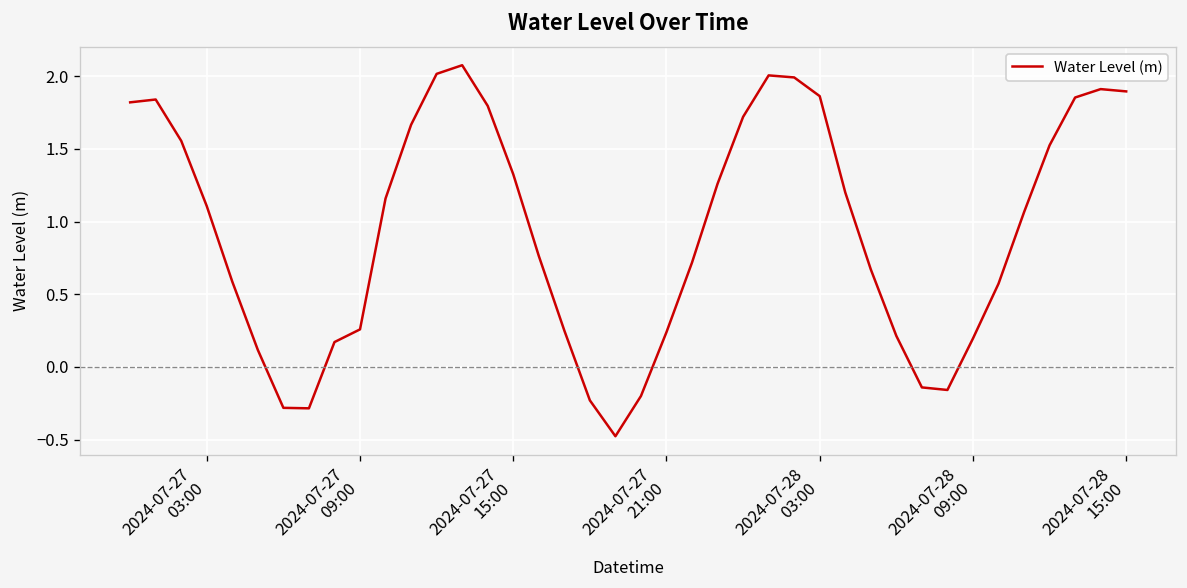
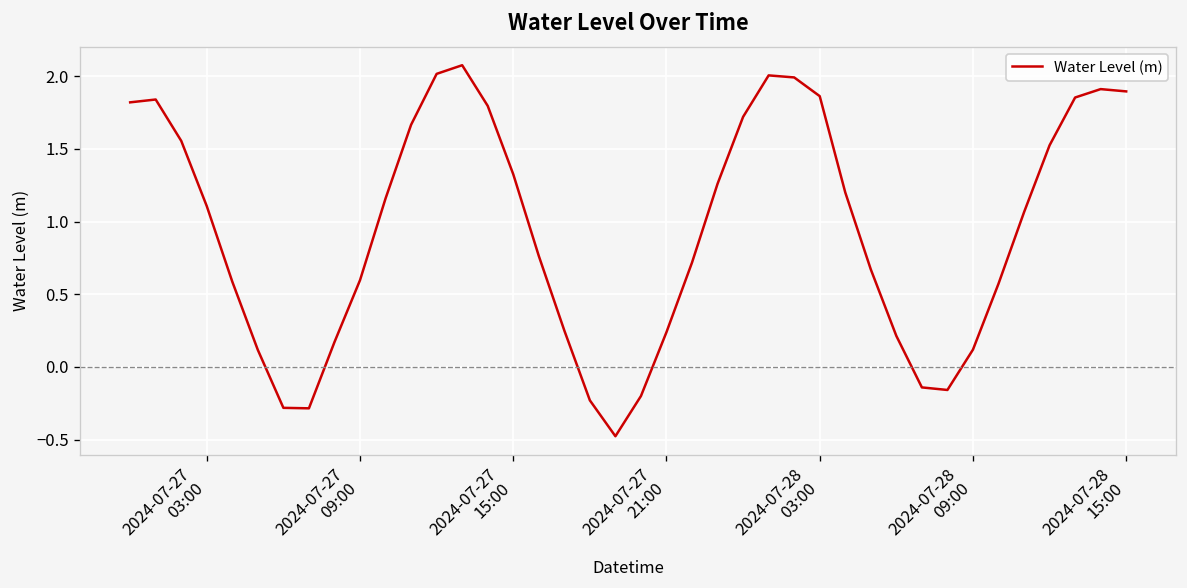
2024-07-27 09:00: 0.26 -> 0.60
2024-07-28 09:00: 0.20 -> 0.12
